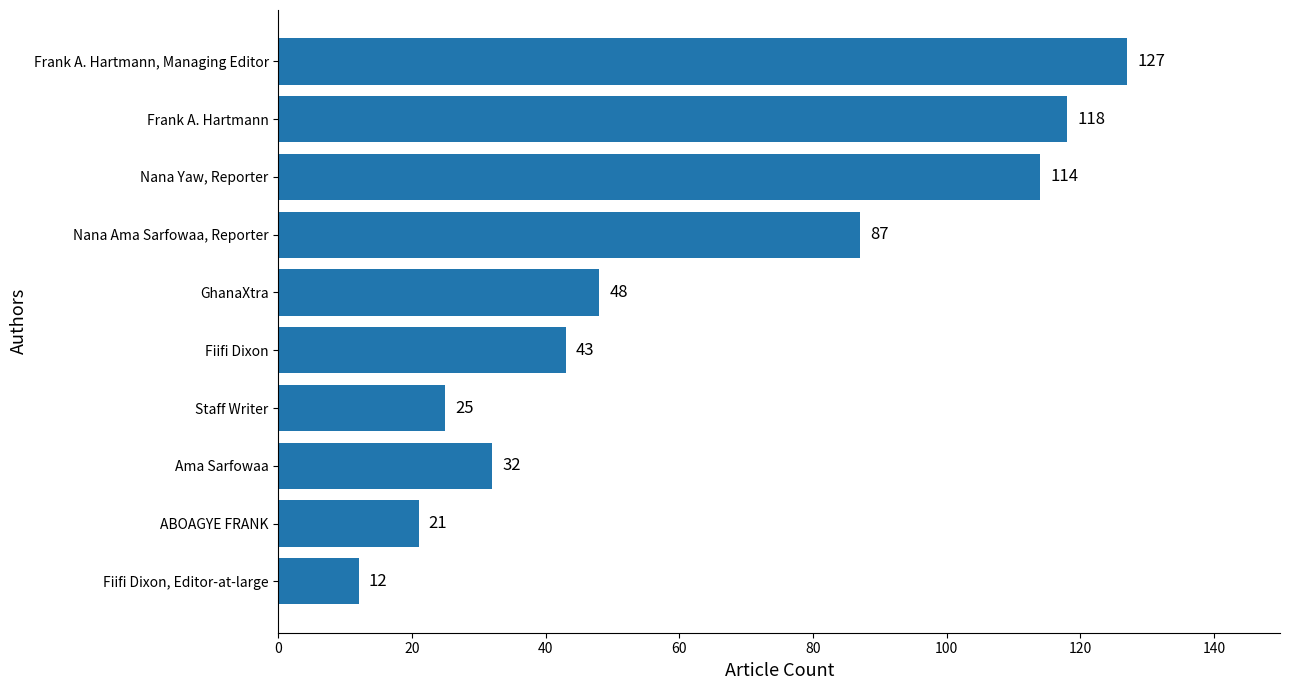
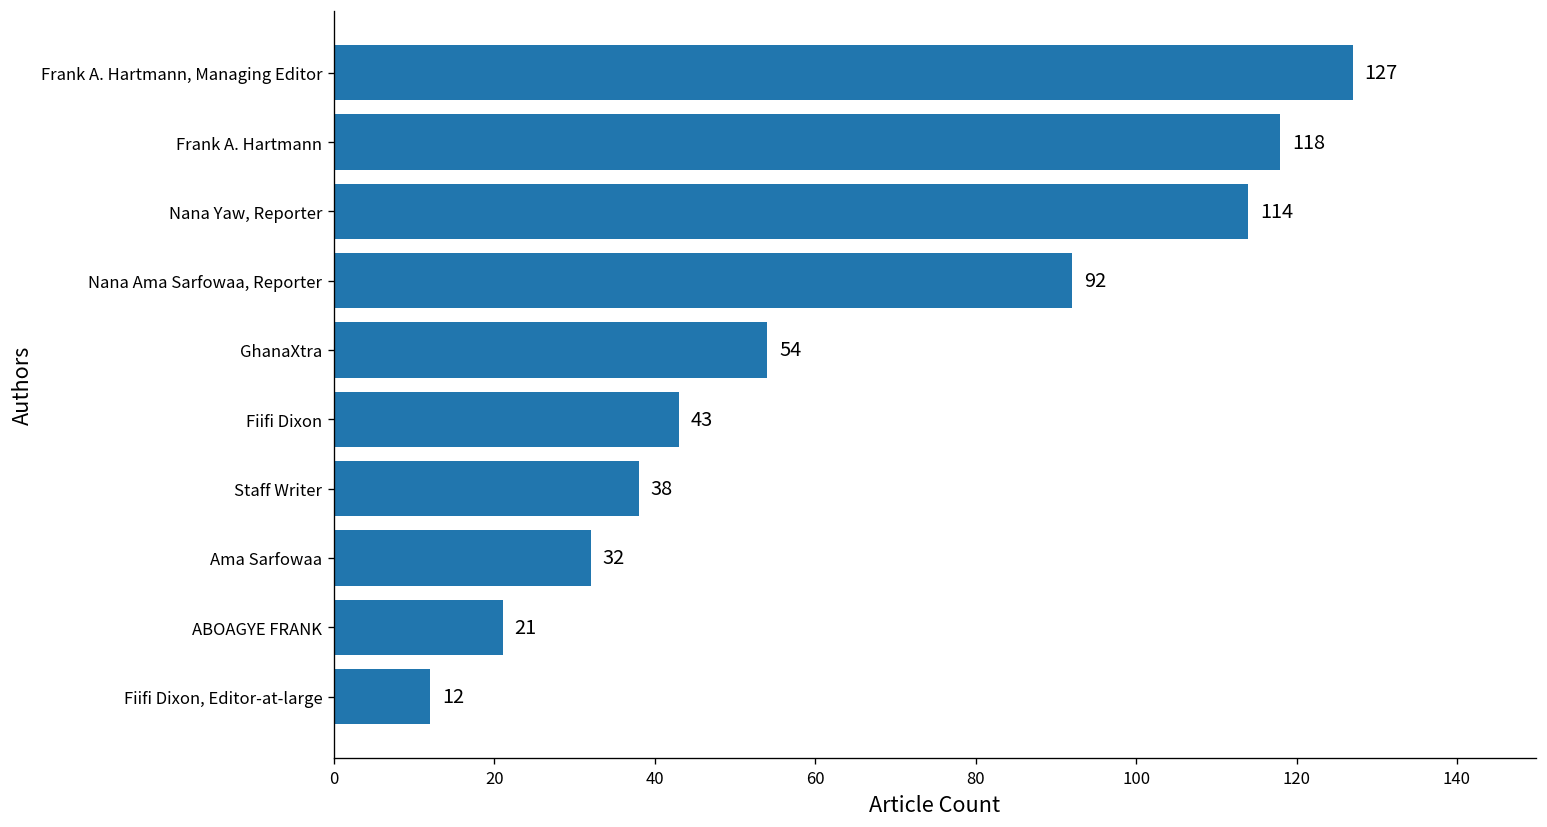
Nana Ama Sarfowaa, Reporter: 87 -> 92
GhanaXtra: 48 -> 54
Staff Writer: 25 -> 38
